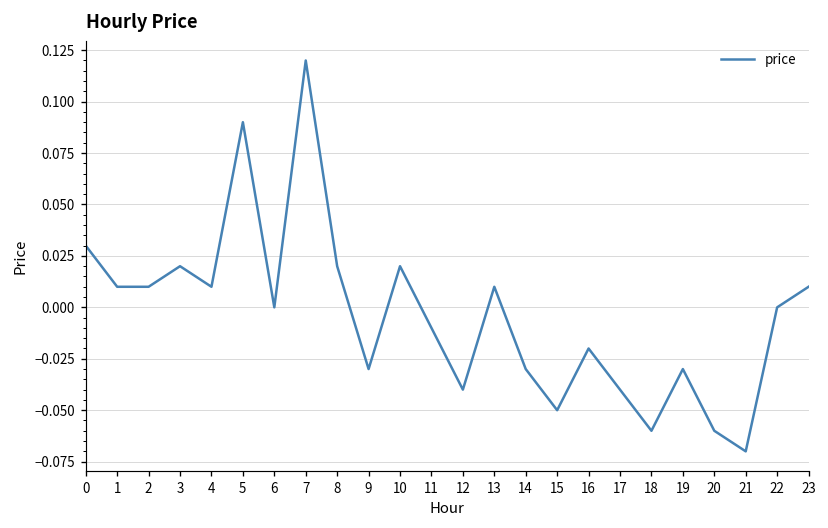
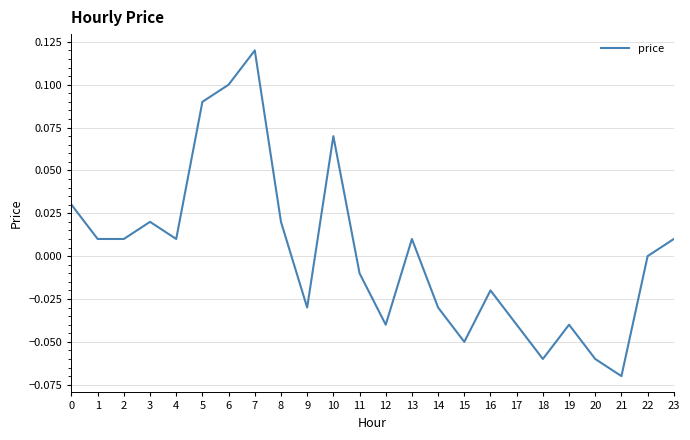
6: 0.0 -> 0.1
10: 0.02 -> 0.07
19: -0.03 -> -0.04
